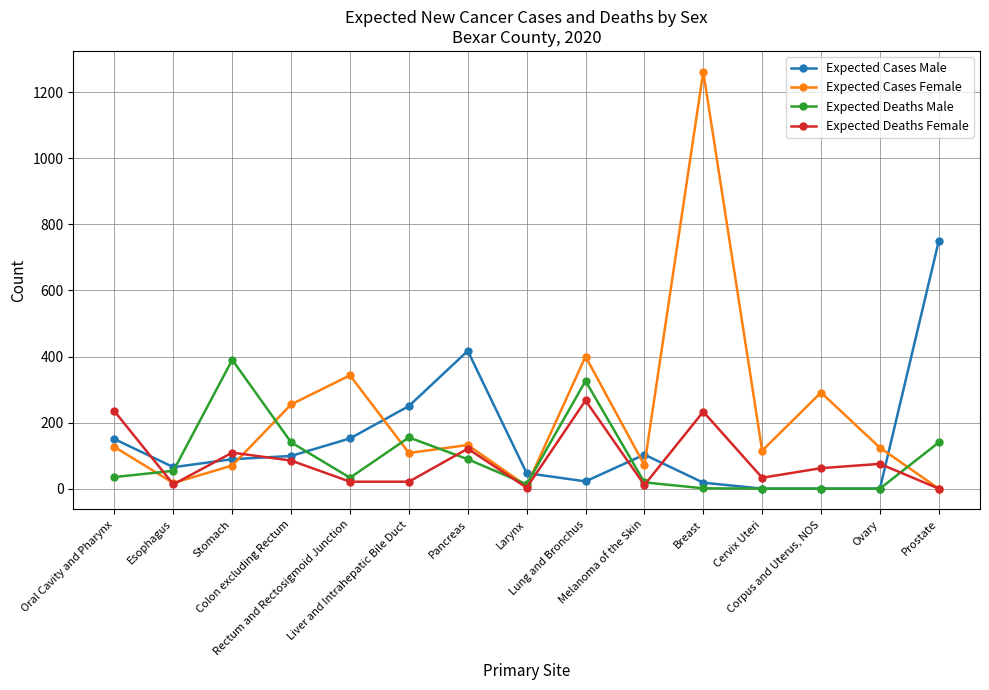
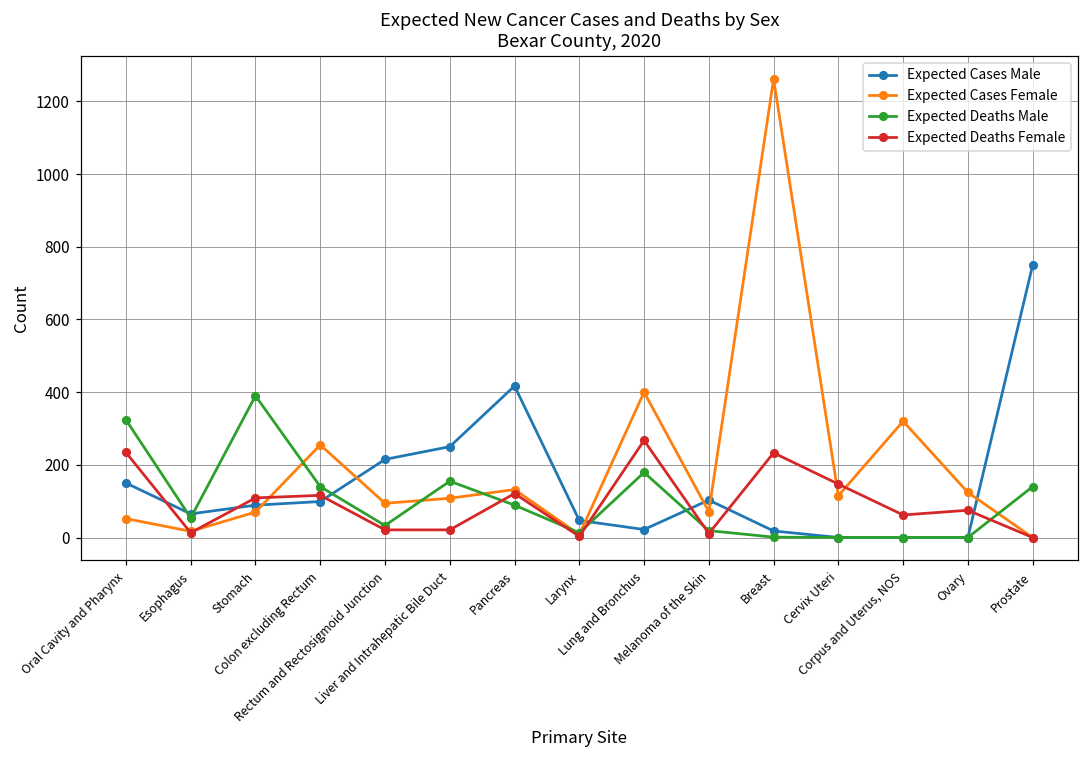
Expected Cases Female, Oral Cavity and Pharynx: 130 -> 50
Expected Deaths Male, Oral Cavity and Pharynx: 40 -> 320
Expected Deaths Female, Colon excluding Rectum: 90 -> 120
Expected Cases Male, Rectum and Rectosigmoid Junction: 150 -> 220
Expected Cases Female, Rectum and Rectosigmoid Junction: 340 -> 90
Expected Deaths Male, Lung and Bronchus: 330 -> 180
Expected Deaths Female, Cervix Uteri: 30 -> 150
Expected Cases Female, Corpus and Uterus, NOS: 290 -> 320
